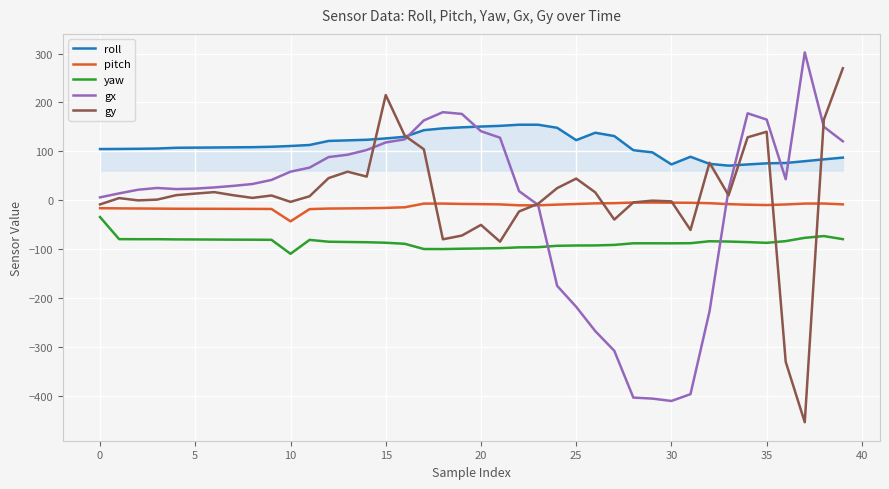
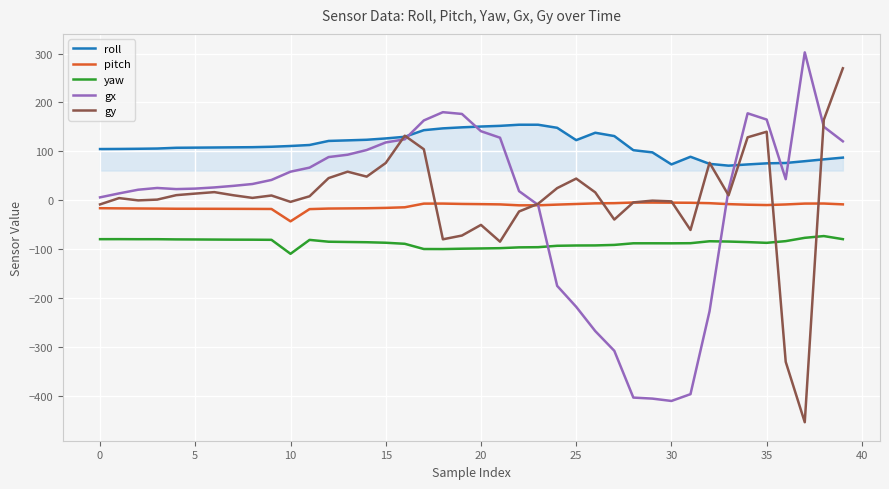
yaw, 0: -30 -> -80
gy, 15: 220 -> 80
